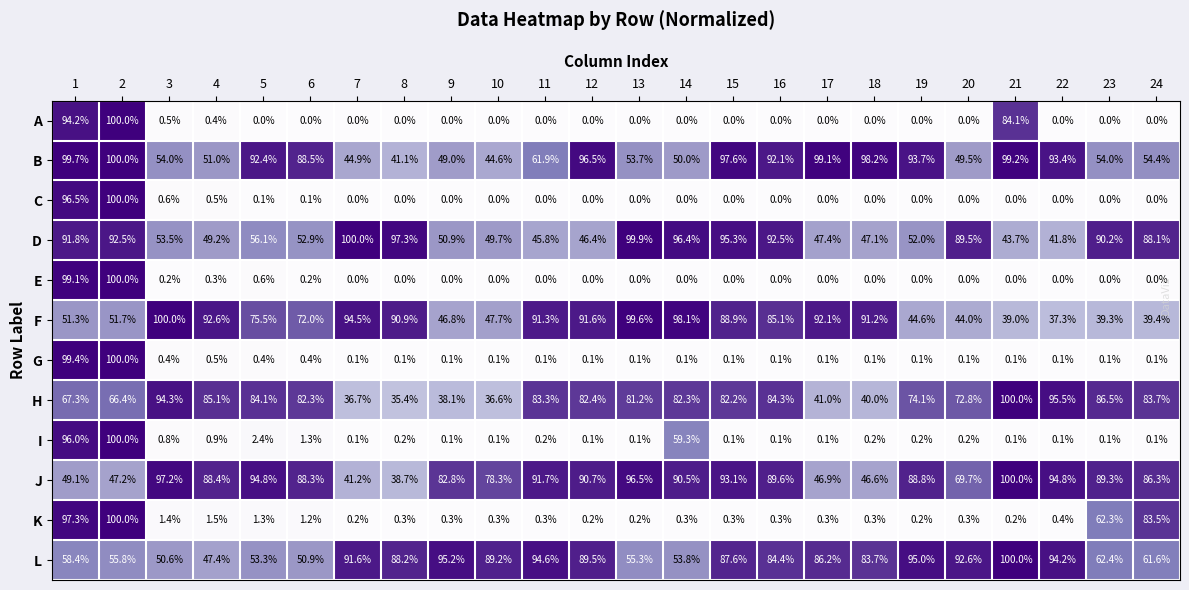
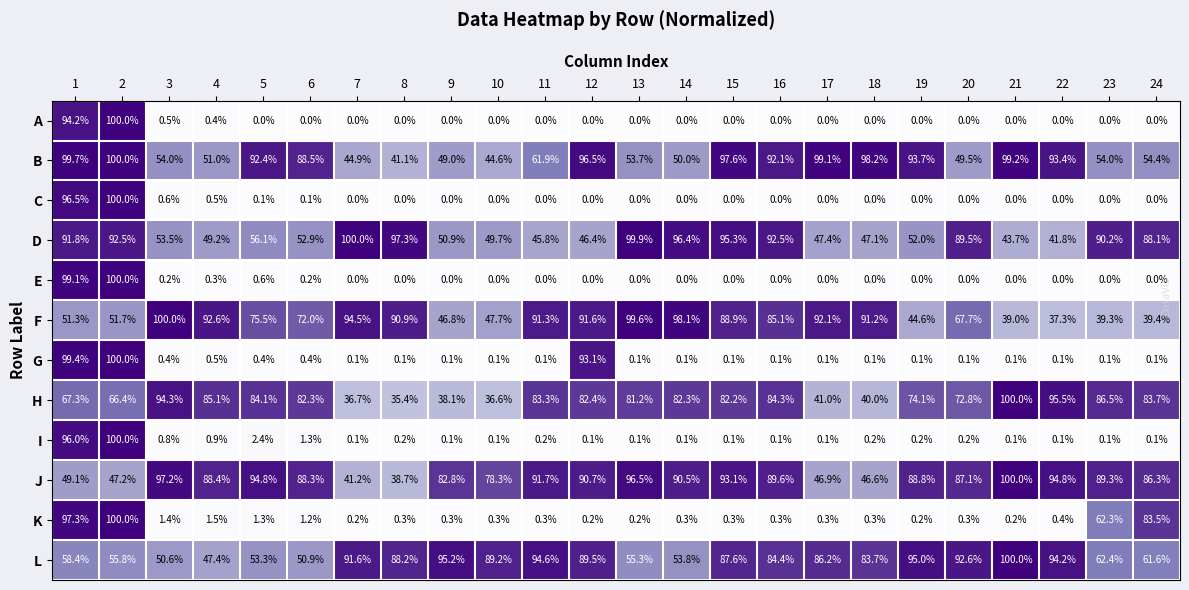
A, 21: 84.1% -> 0.0%
F, 20: 44.0% -> 67.7%
G, 12: 0.1% -> 93.1%
I, 14: 59.3% -> 0.1%
J, 20: 69.7% -> 87.1%
